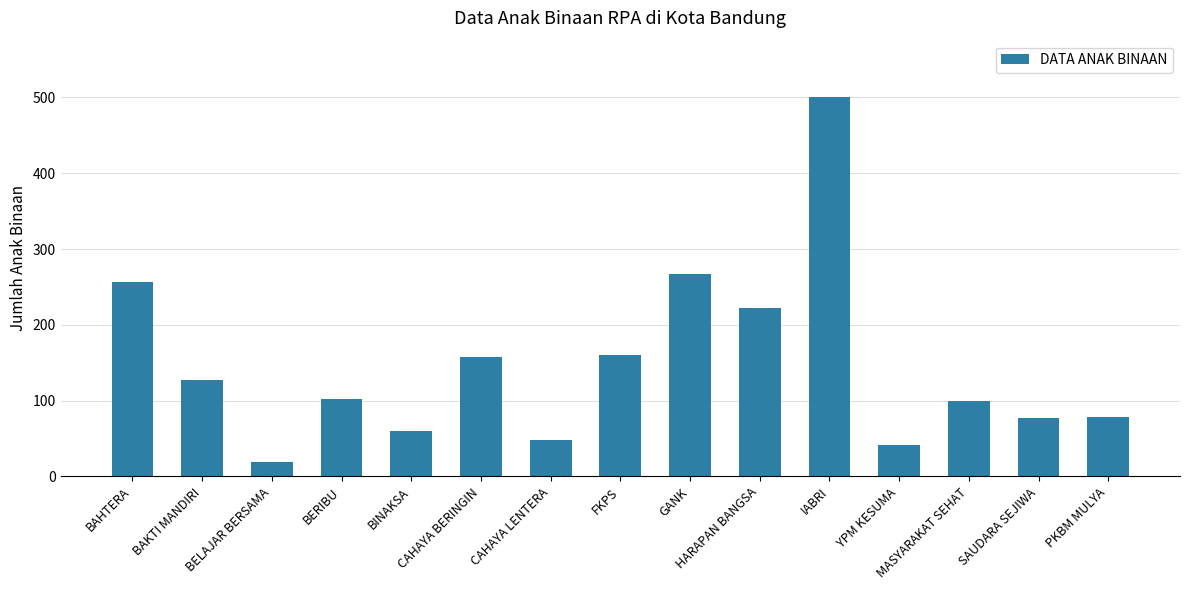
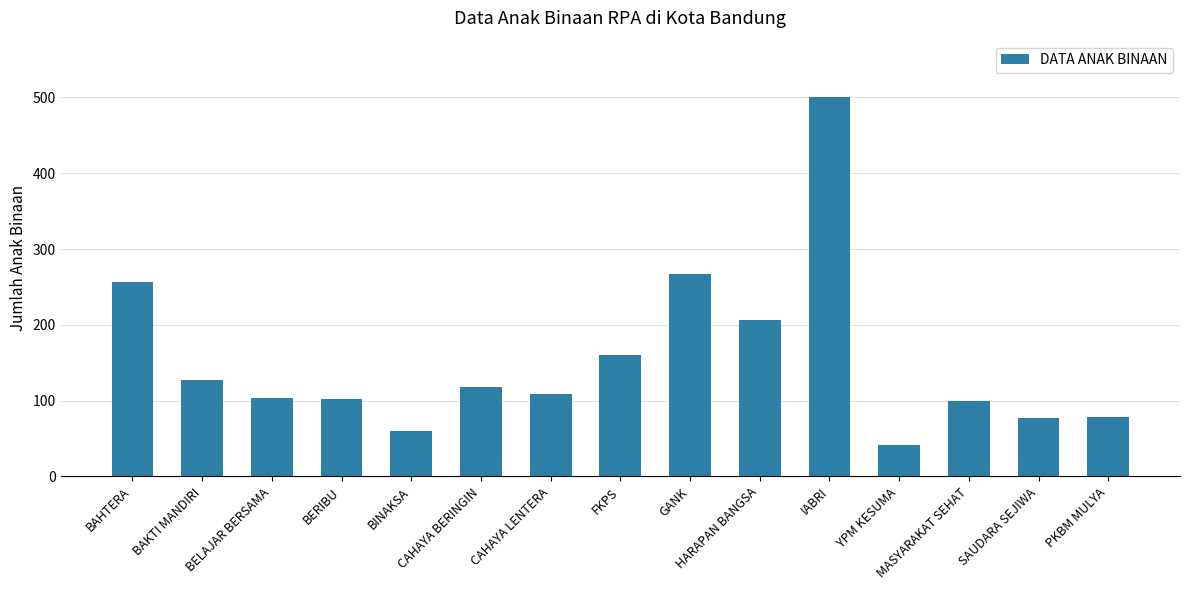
BELAJAR BERSAMA: 20 -> 100
CAHAYA BERINGIN: 160 -> 120
CAHAYA LENTERA: 50 -> 110
HARAPAN BANGSA: 220 -> 210
